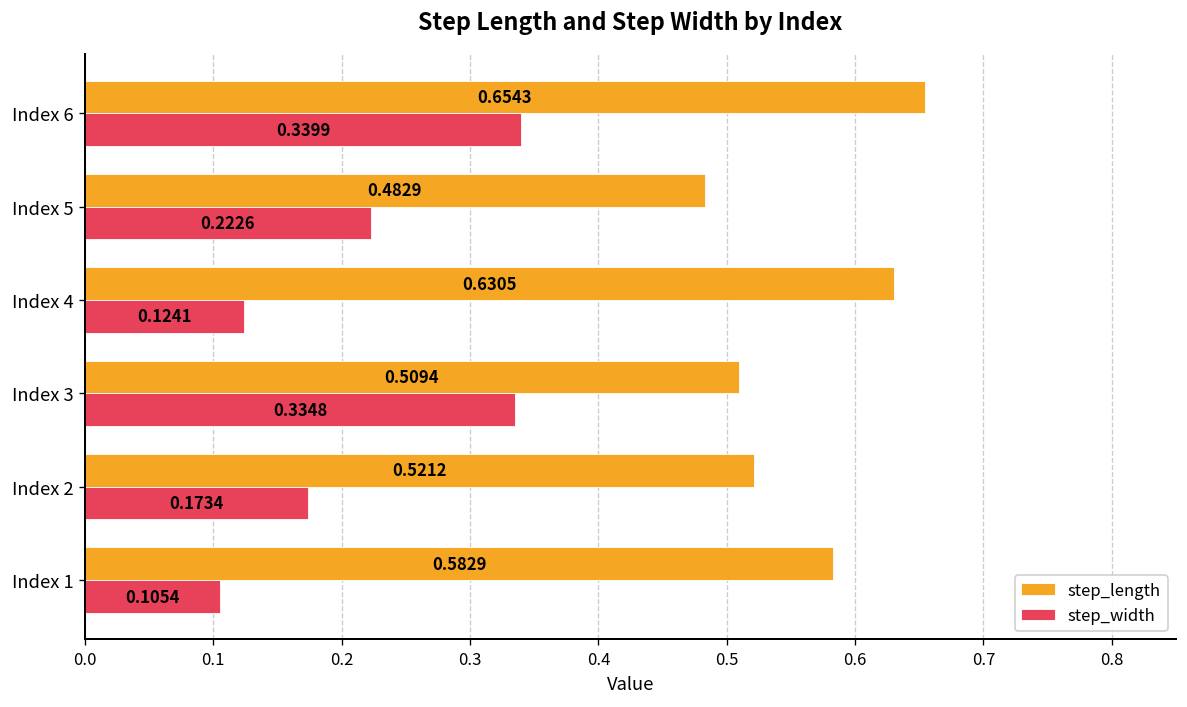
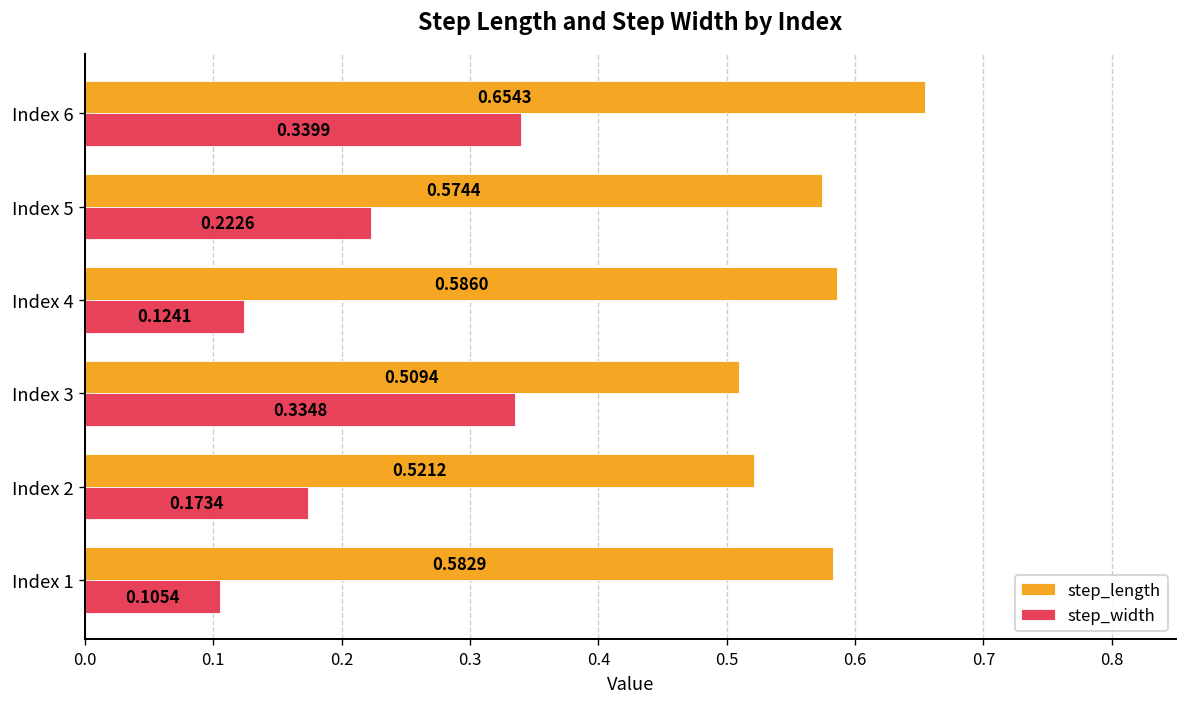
step_length, Index 5: 0.4829 -> 0.5744
step_length, Index 4: 0.6305 -> 0.5860
